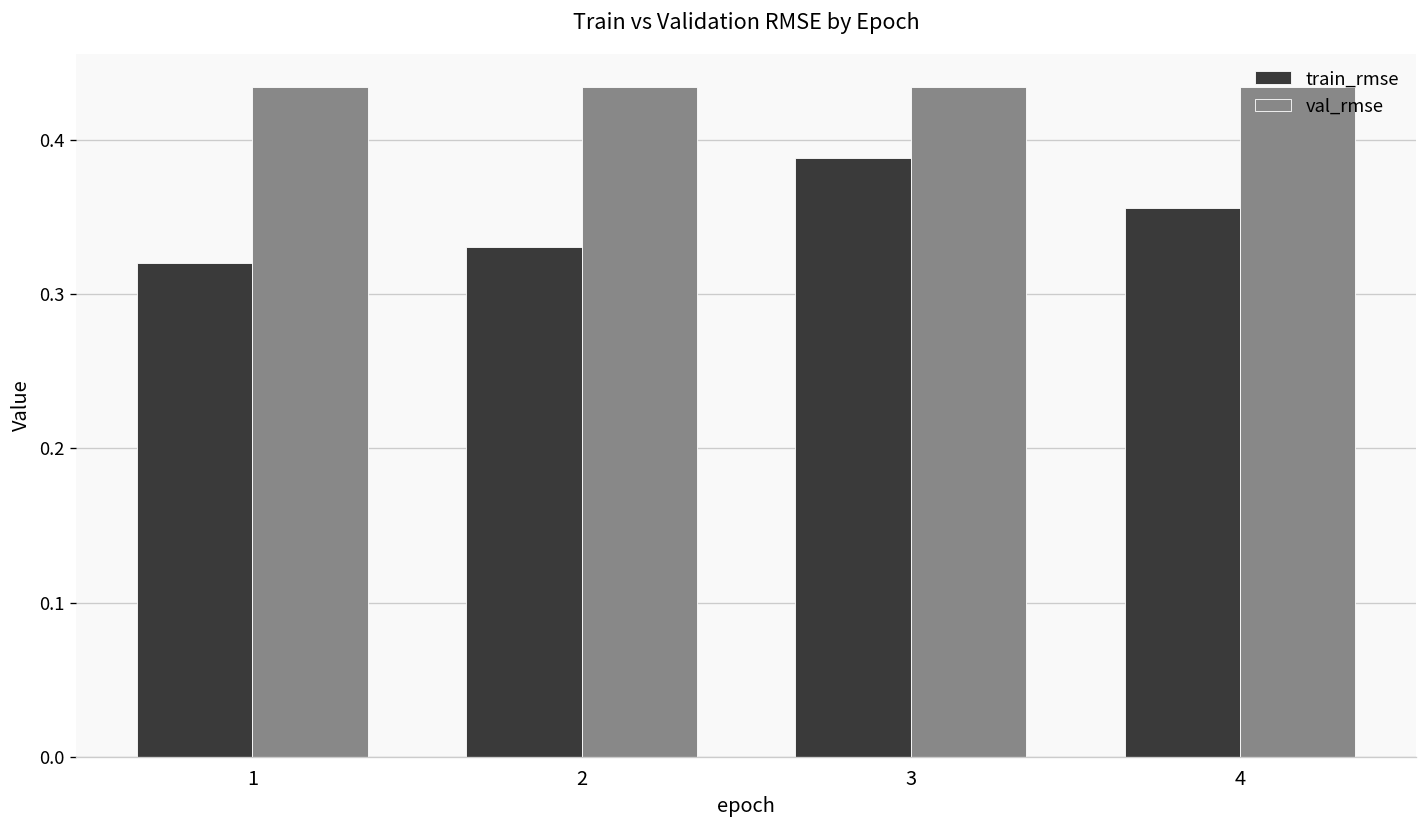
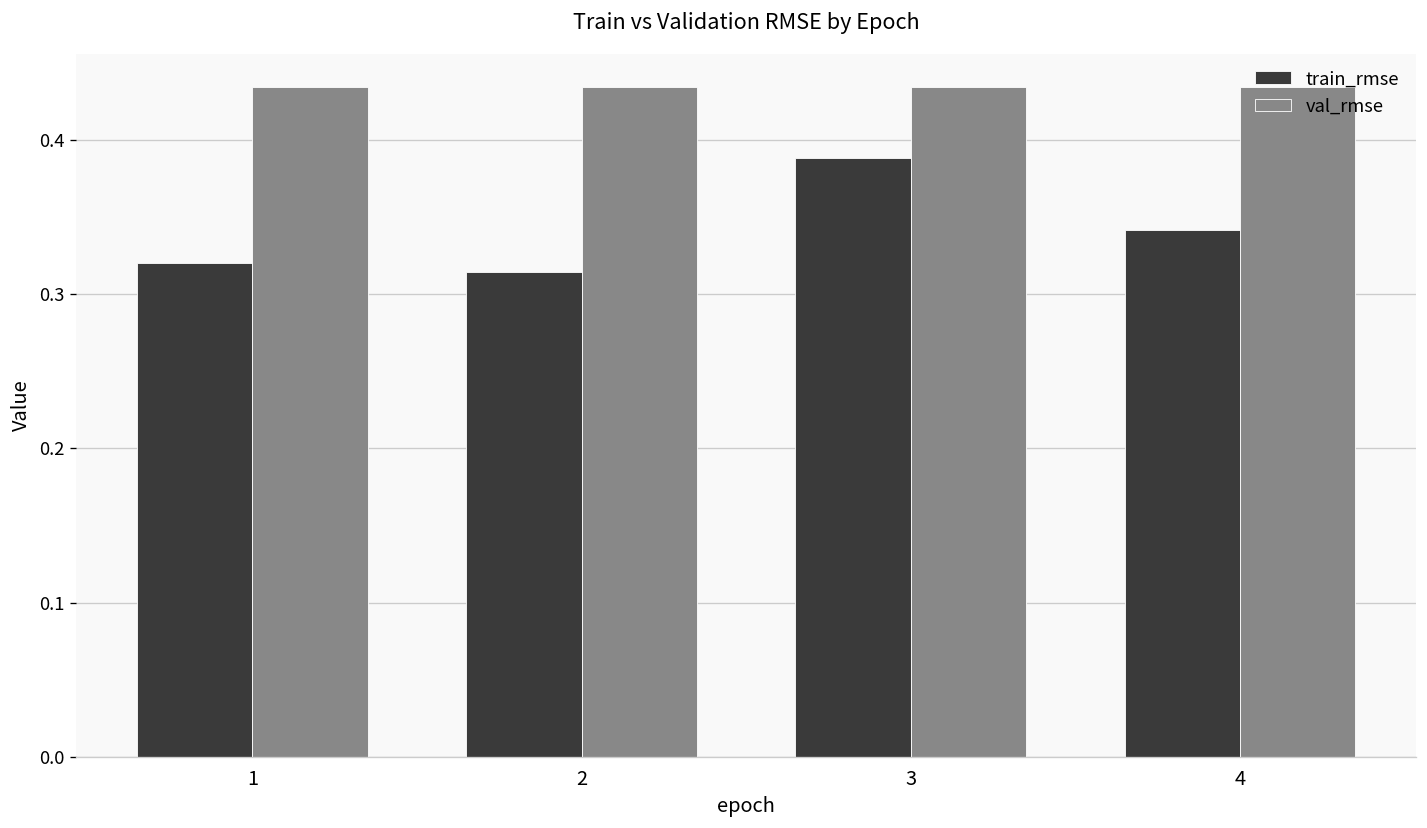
train_rmse, 2: 0.330 -> 0.314
train_rmse, 4: 0.356 -> 0.342
